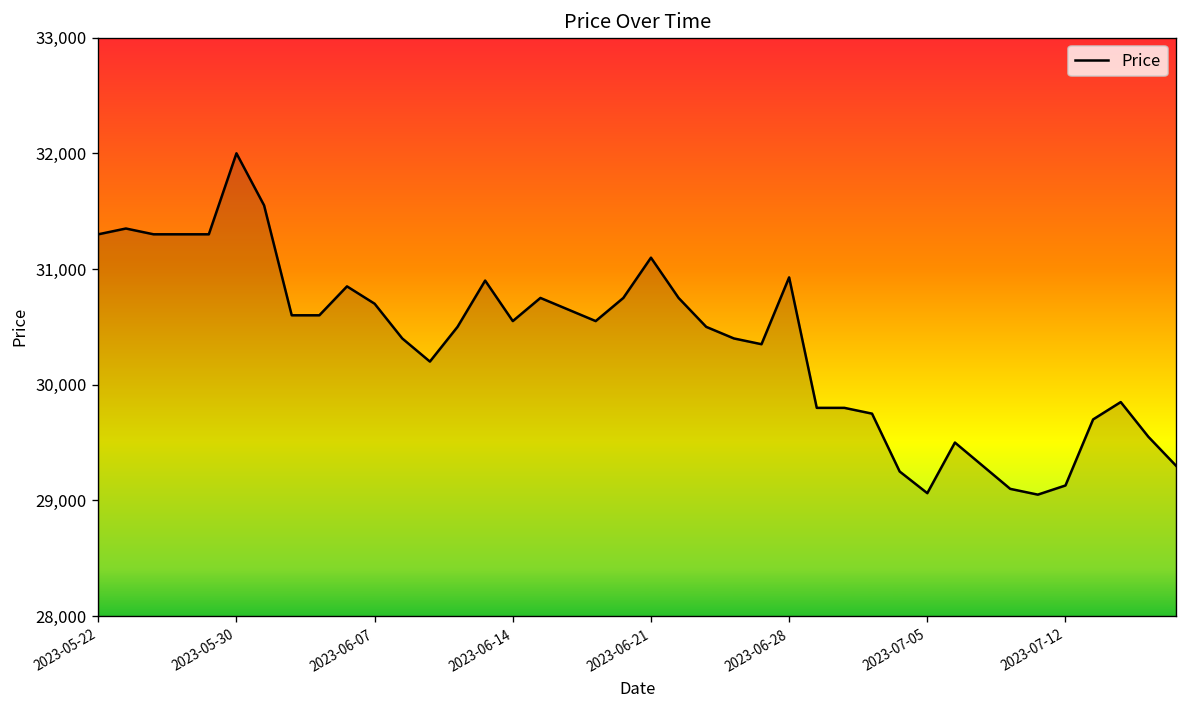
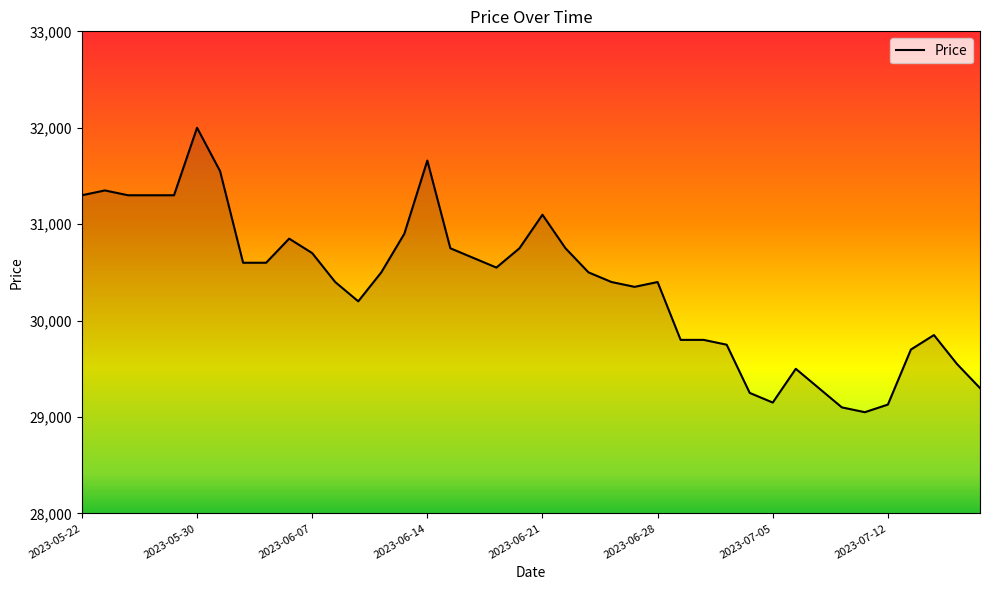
2023-06-14: 30,600 -> 31,700
2023-06-28: 30,900 -> 30,400
2023-07-05: 29,100 -> 29,200
